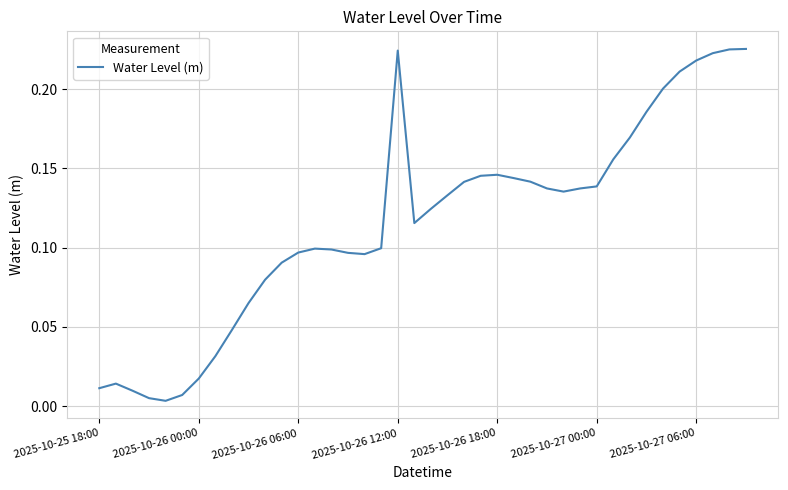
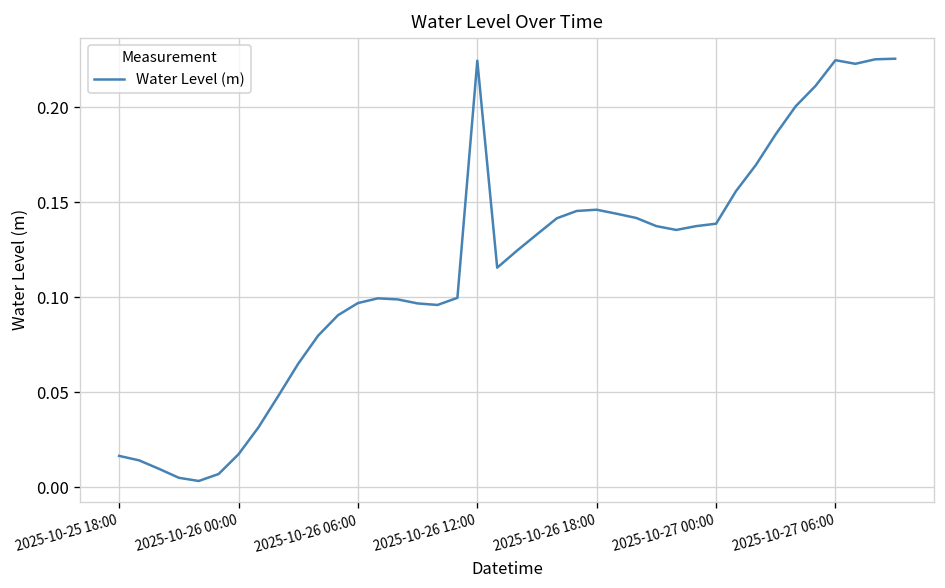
2025-10-25 18:00: 0.011 -> 0.017
2025-10-27 06:00: 0.218 -> 0.225
